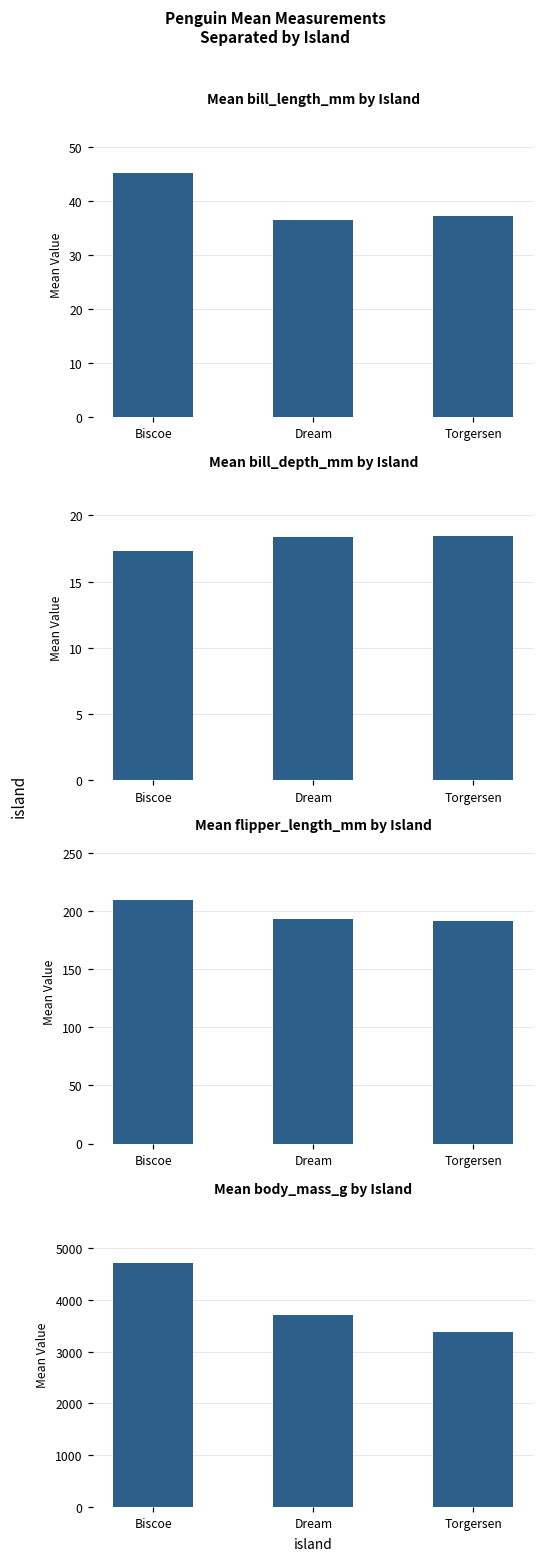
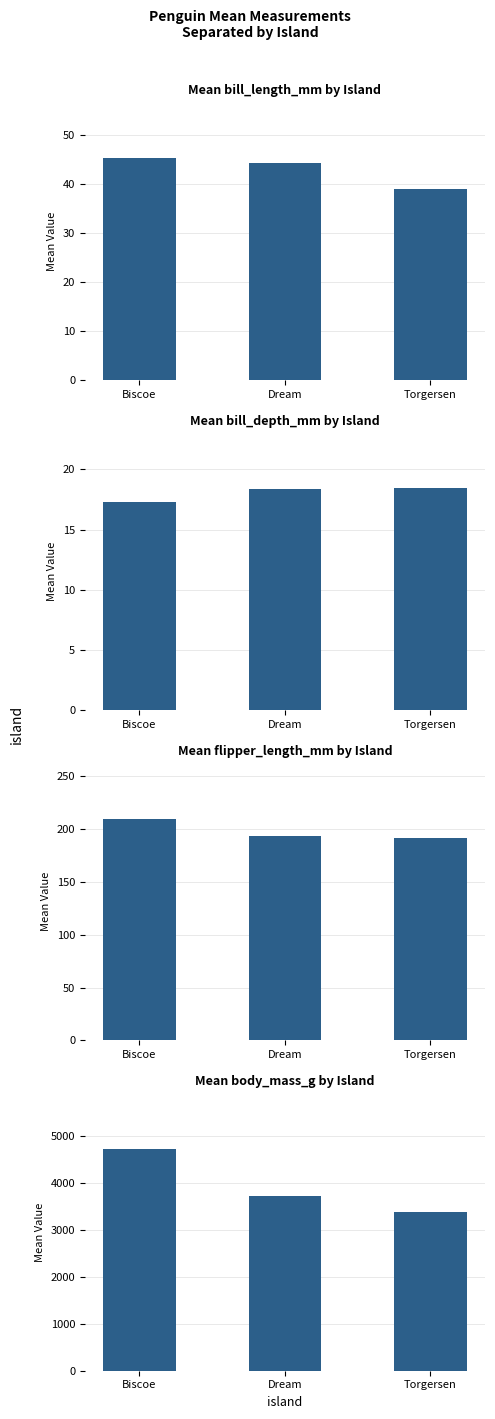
Mean bill_length_mm by Island, Dream: 36 -> 44
Mean bill_length_mm by Island, Torgersen: 37 -> 39
